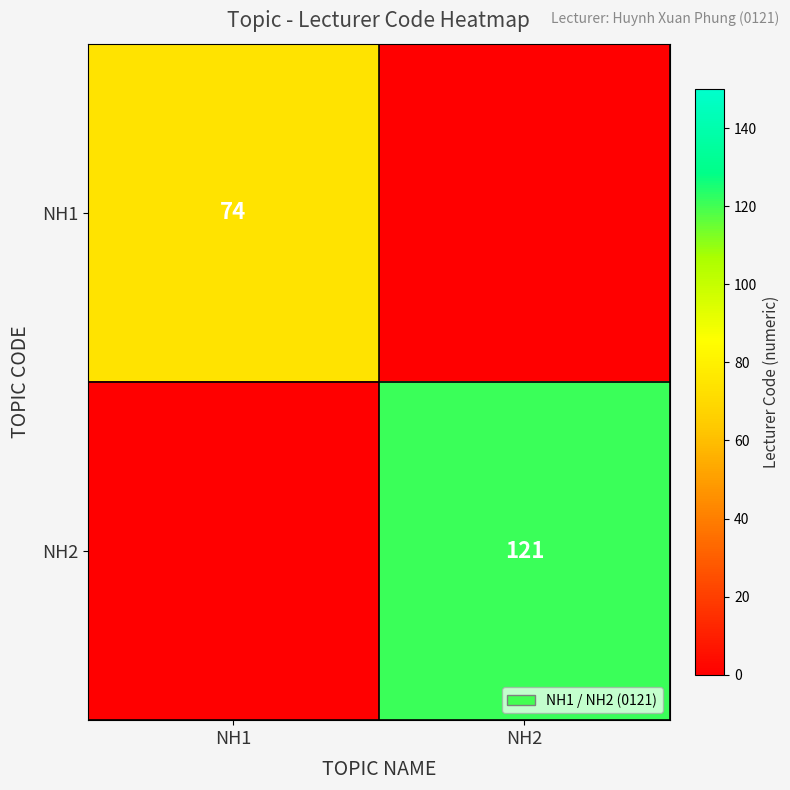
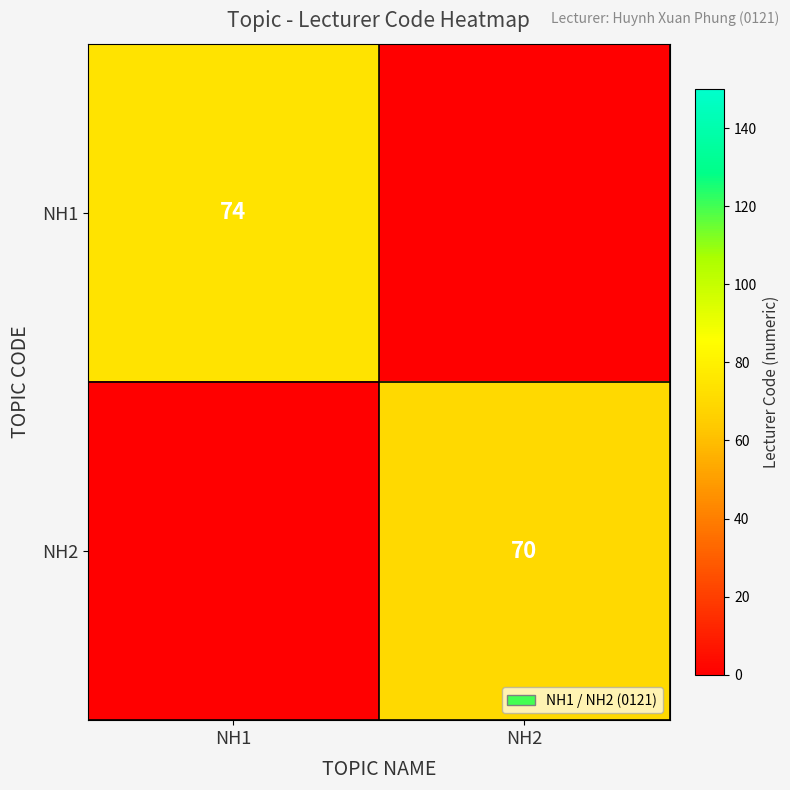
NH2, NH2: 121 -> 70
